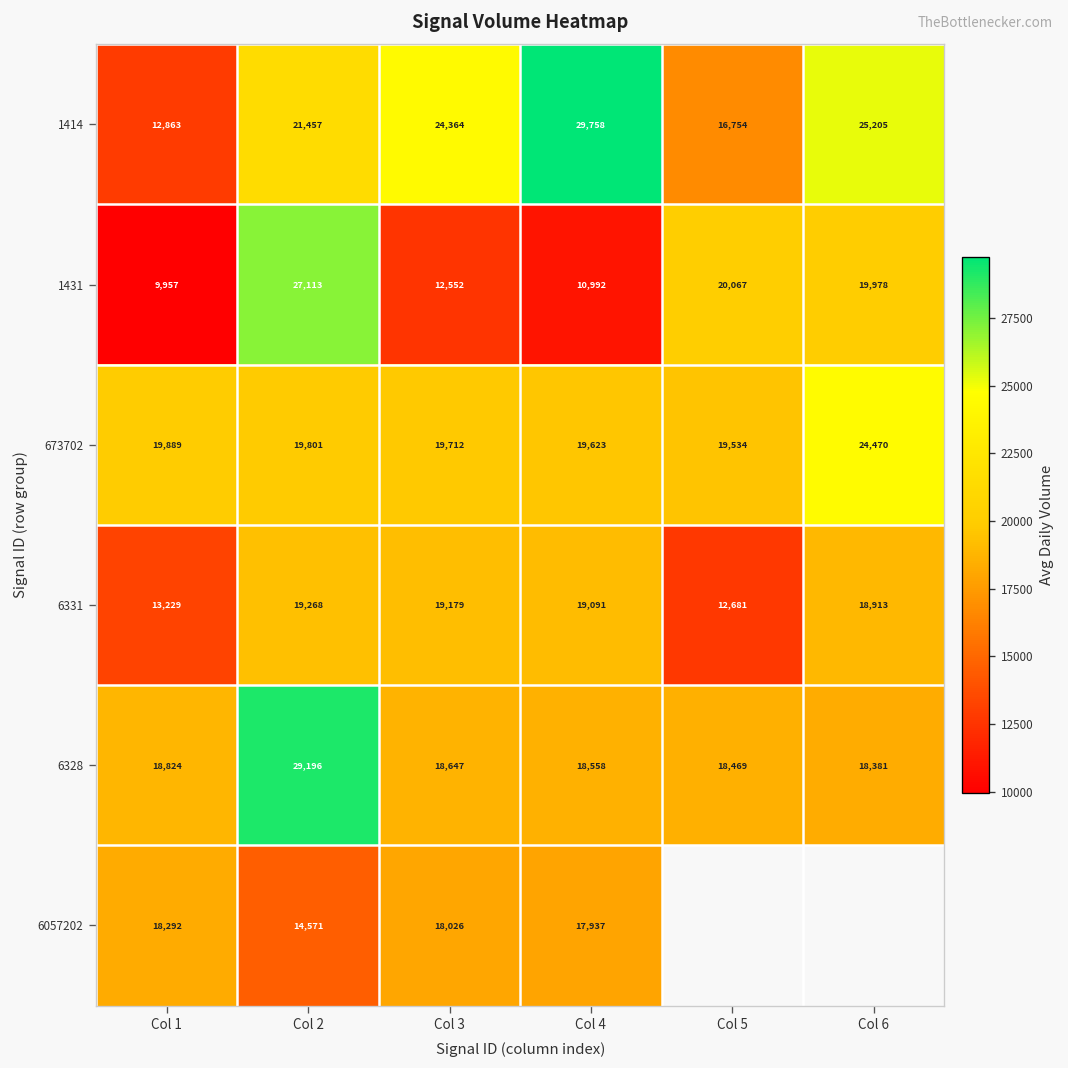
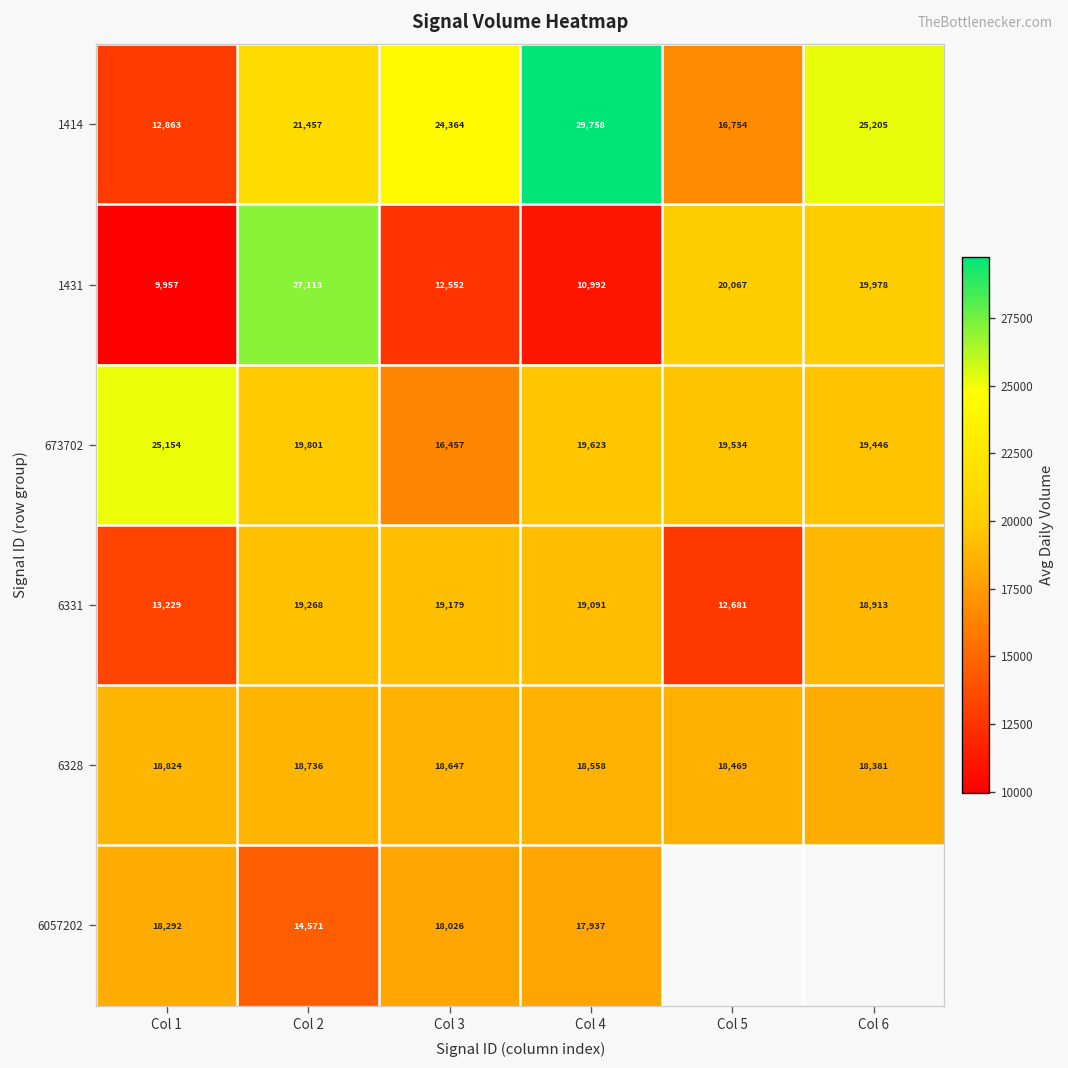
673702, Col 1: 19,889 -> 25,154
673702, Col 3: 19,712 -> 16,457
673702, Col 6: 24,470 -> 19,446
6328, Col 2: 29,196 -> 18,736
